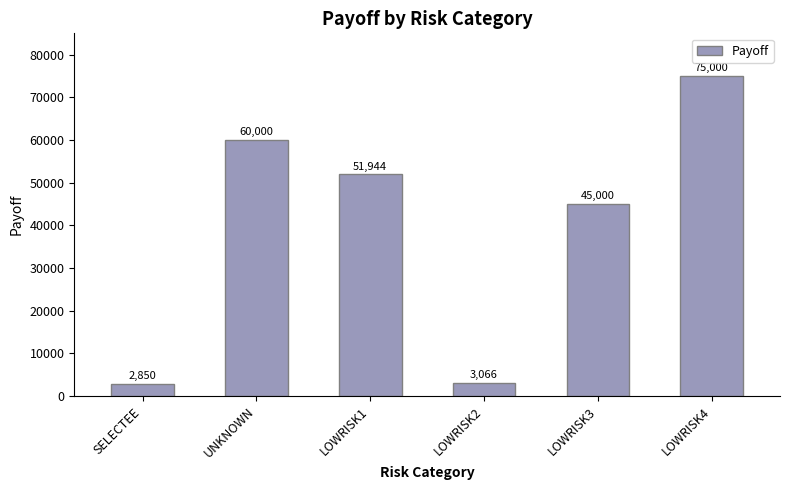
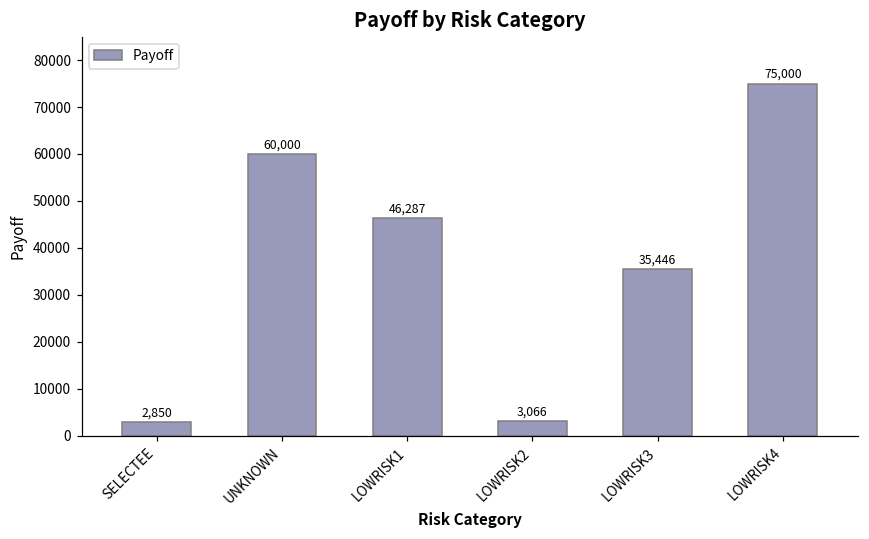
LOWRISK1: 51,944 -> 46,287
LOWRISK3: 45,000 -> 35,446
